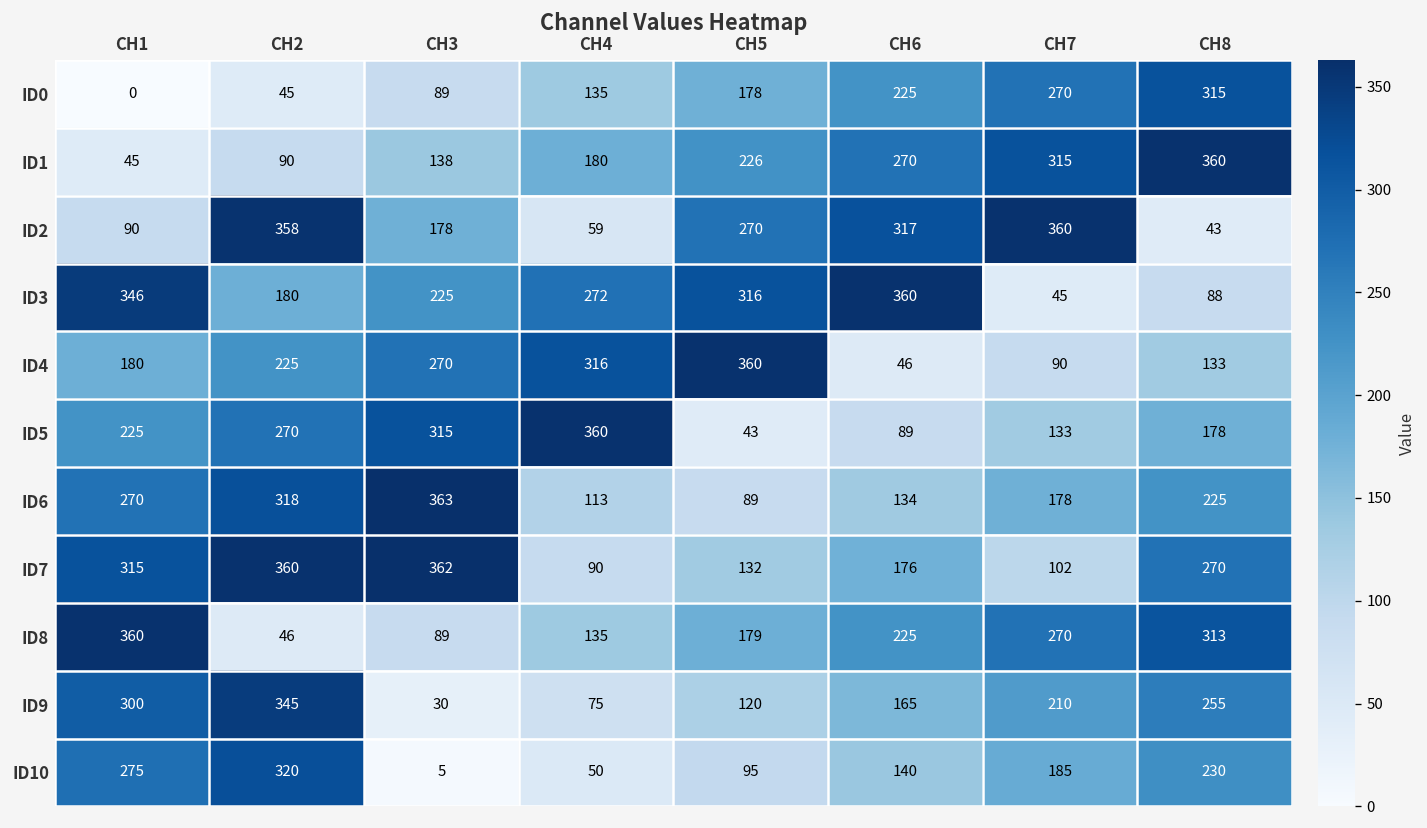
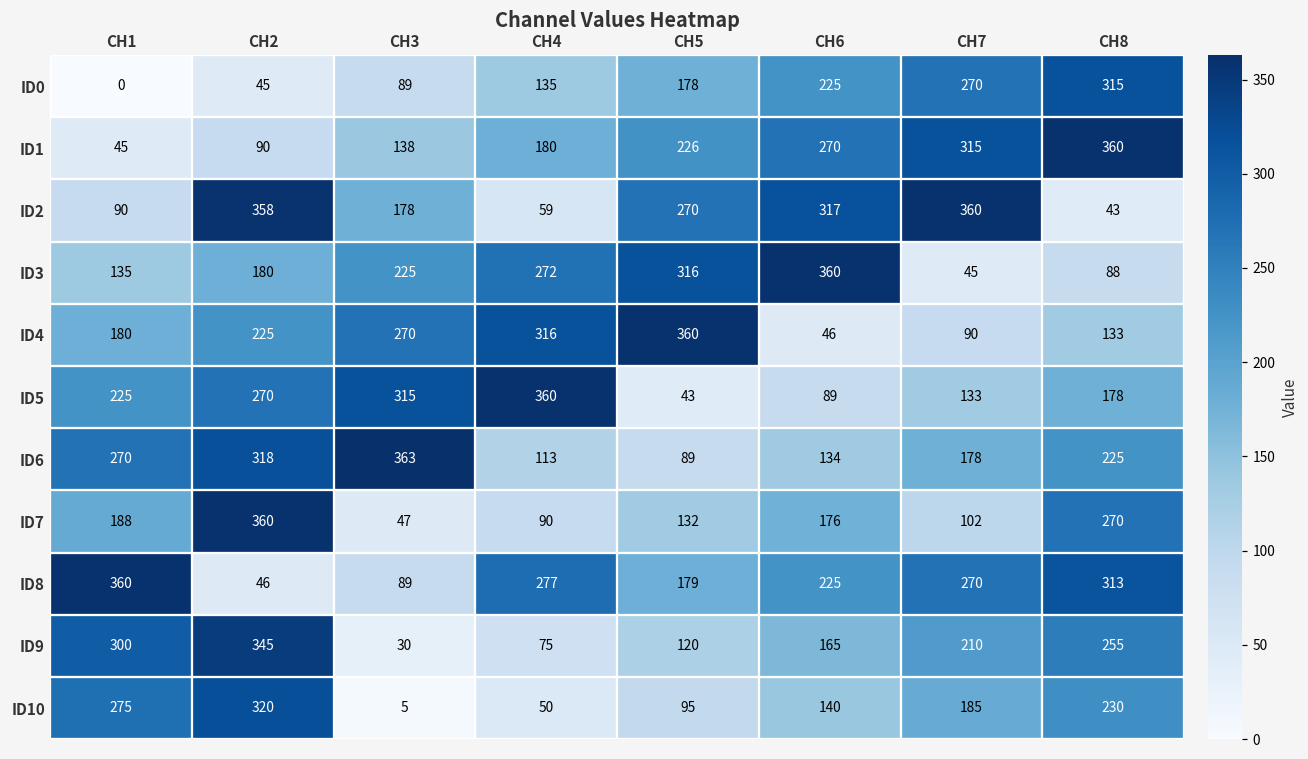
ID3, CH1: 346 -> 135
ID7, CH1: 315 -> 188
ID7, CH3: 362 -> 47
ID8, CH4: 135 -> 277
